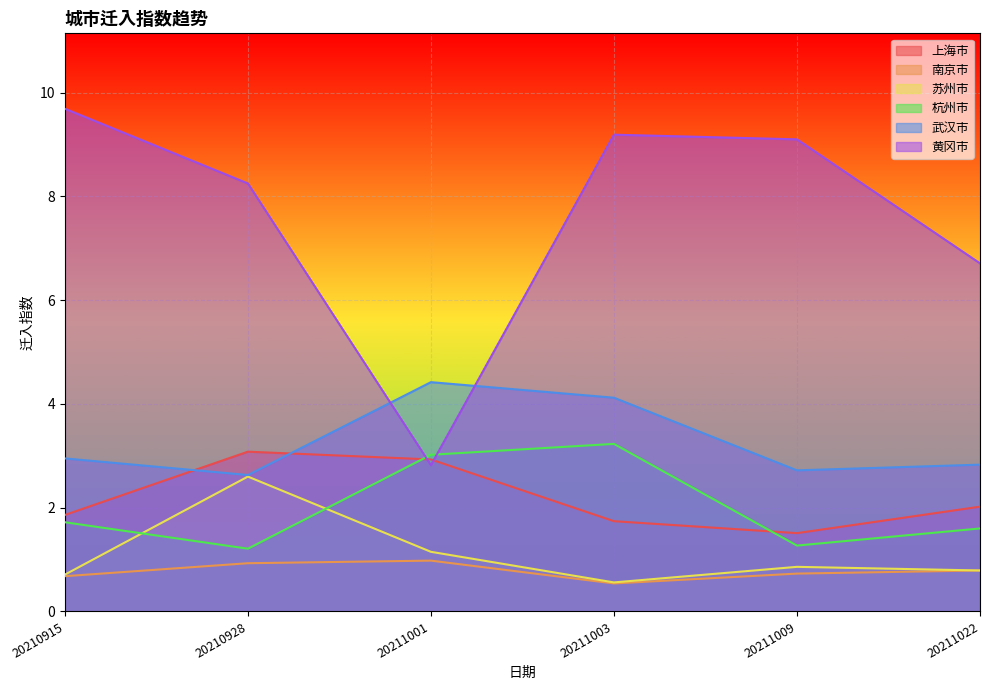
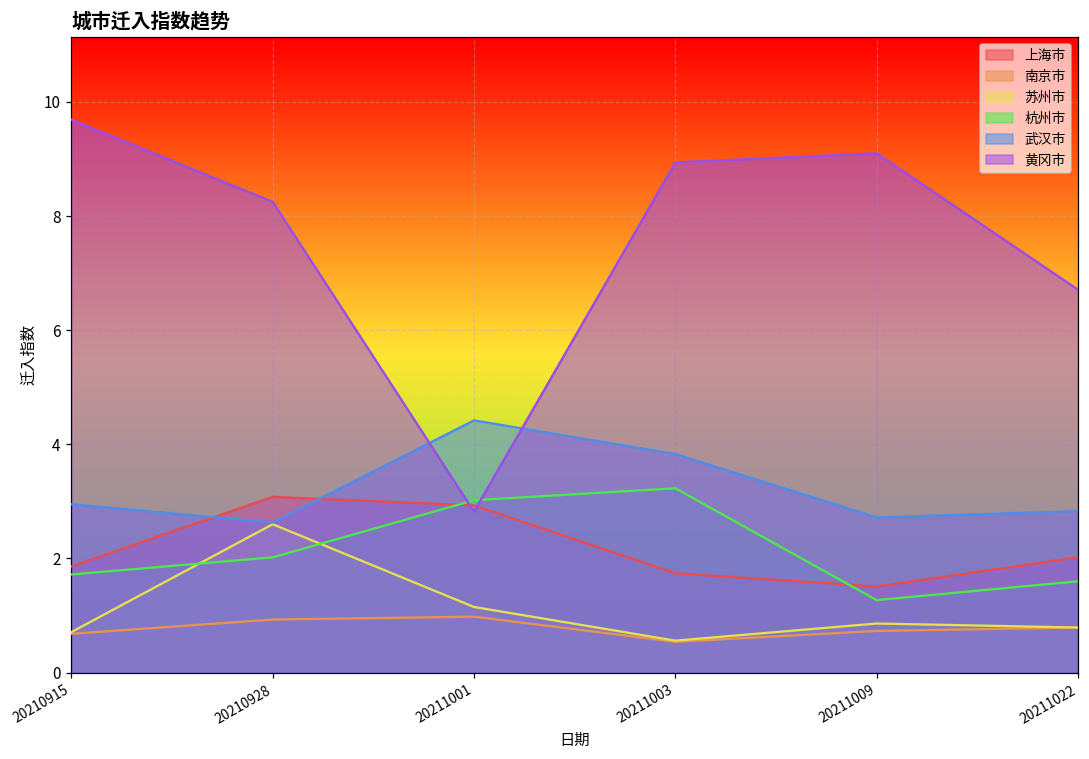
杭州市, 20210928: 1.2 -> 2.0
武汉市, 20211003: 4.1 -> 3.8
黄冈市, 20211003: 9.2 -> 8.9
